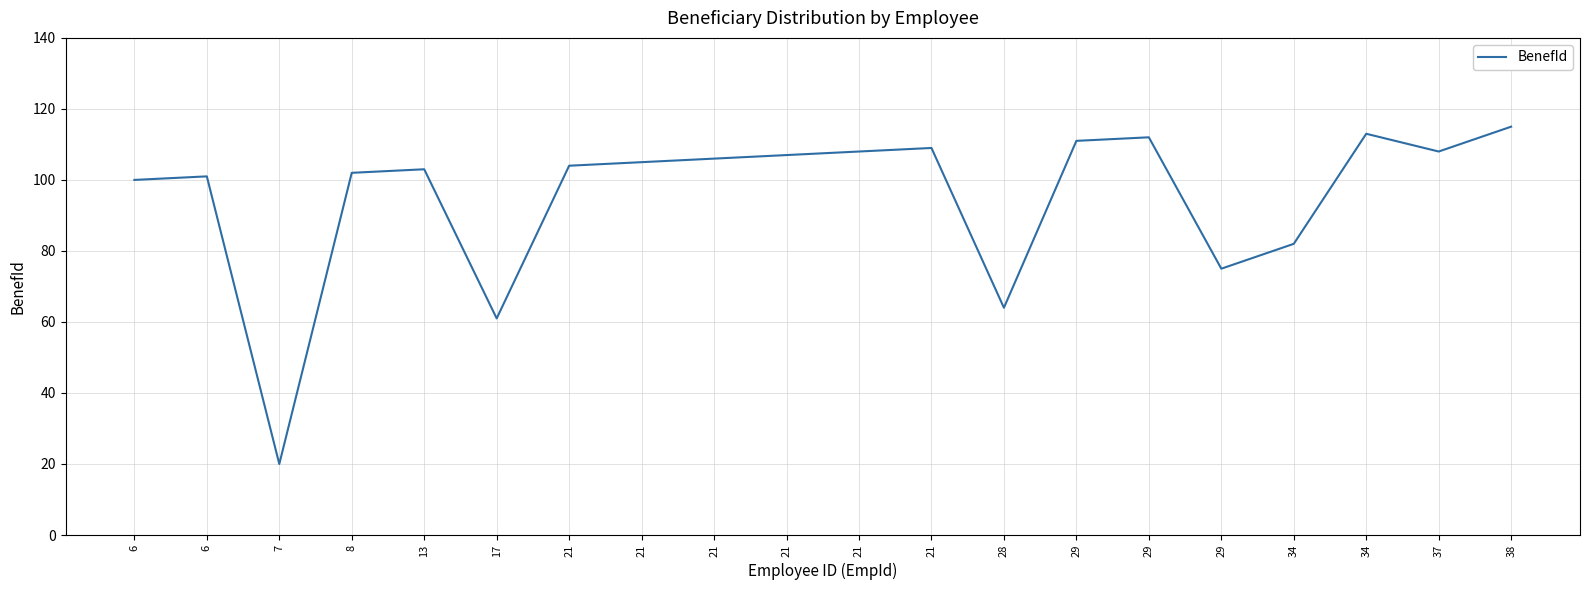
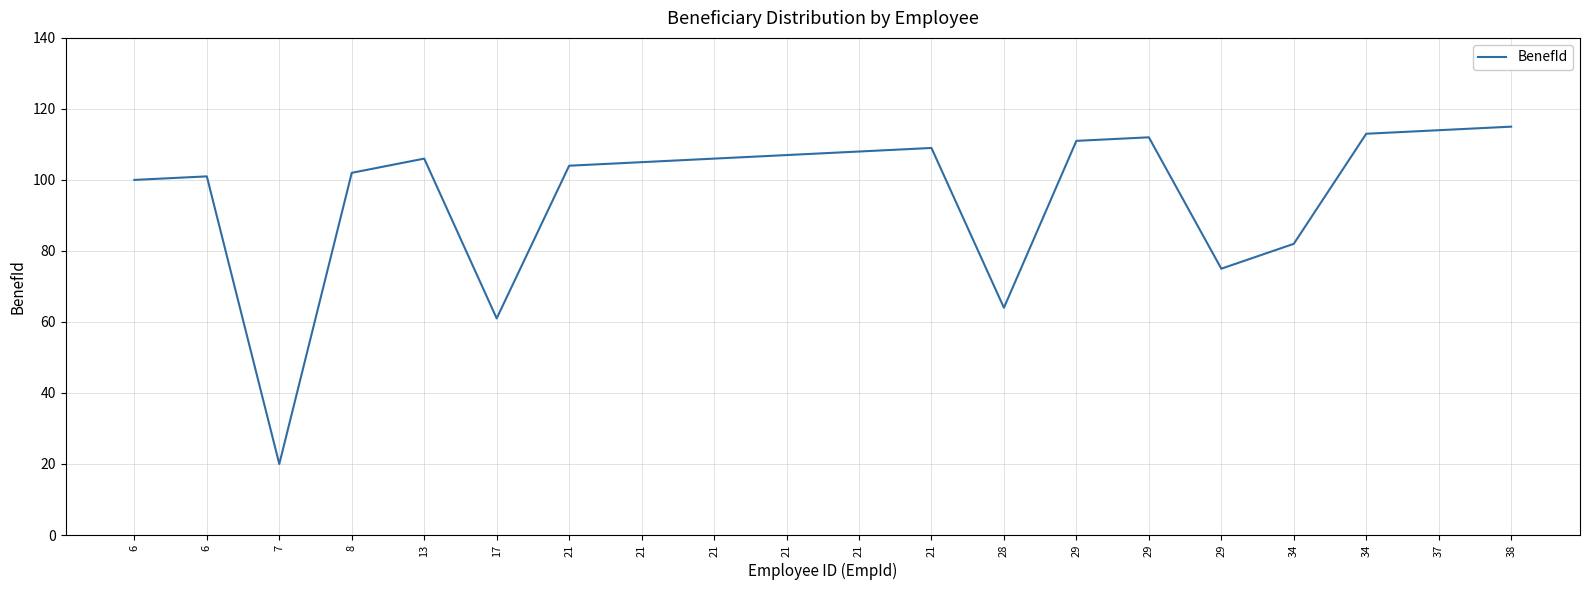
13: 103 -> 106
37: 108 -> 114
